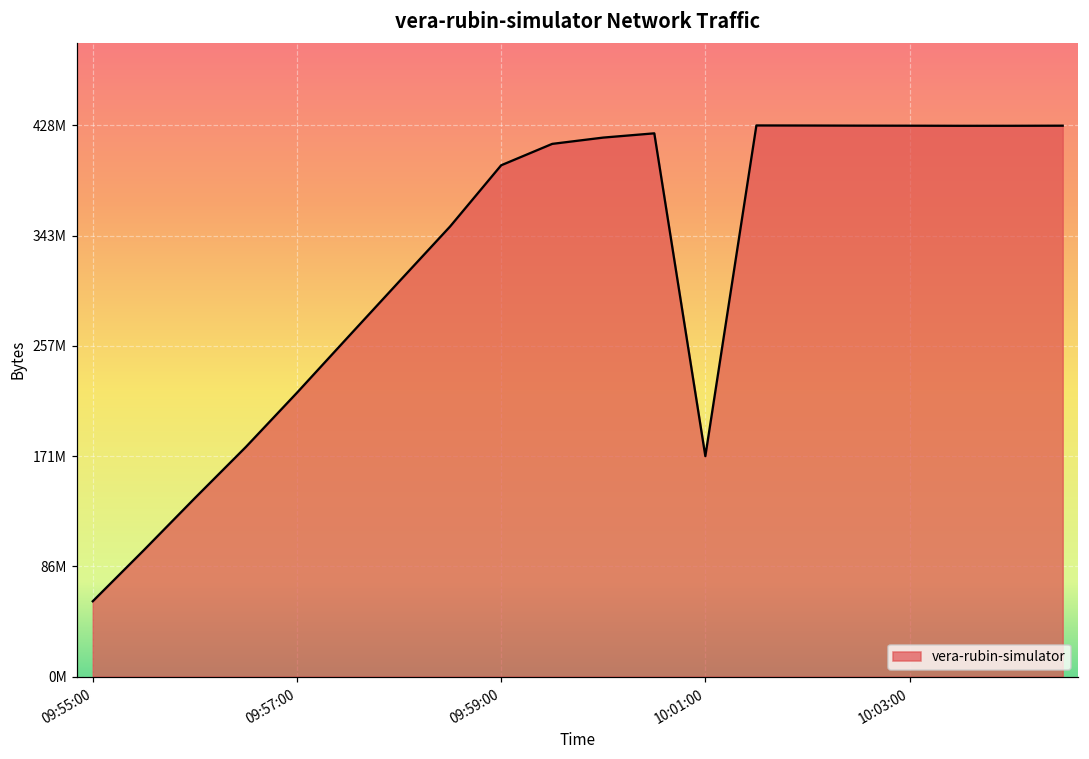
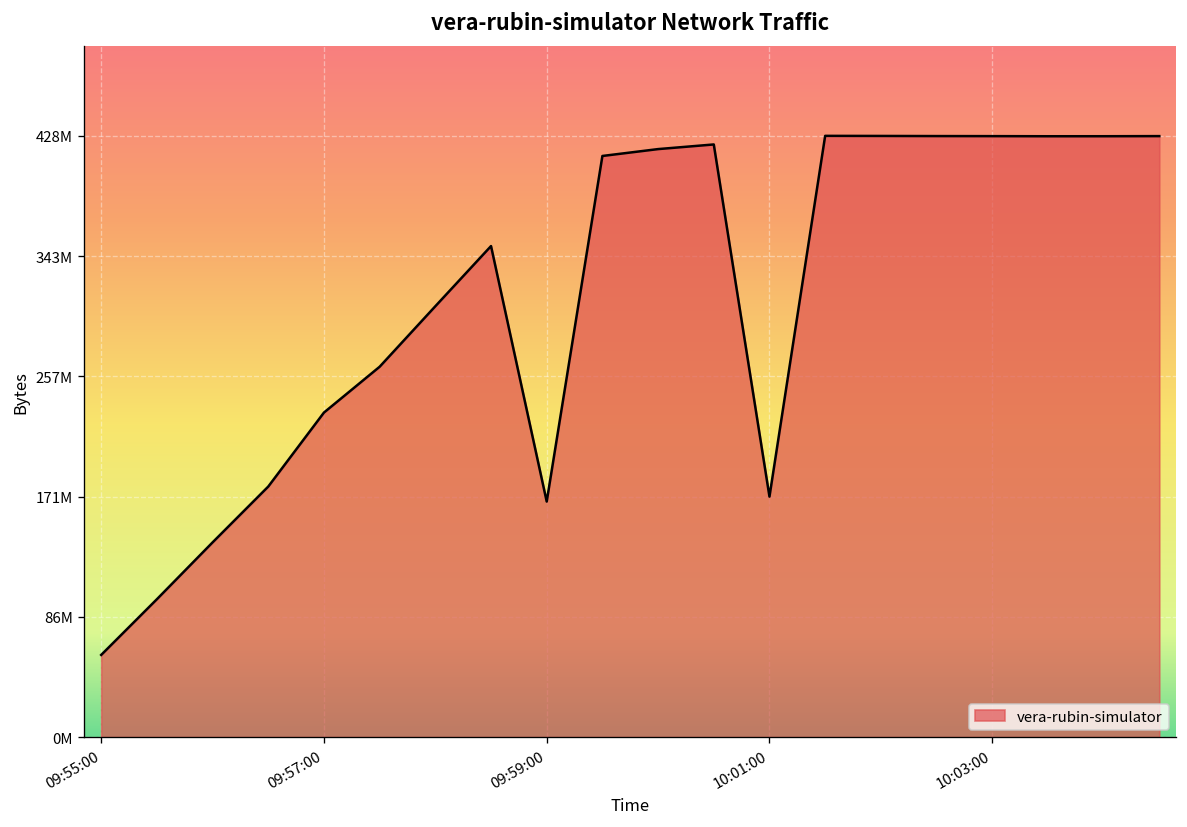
09:57:00: 221000000 -> 231000000
09:59:00: 397000000 -> 168000000
